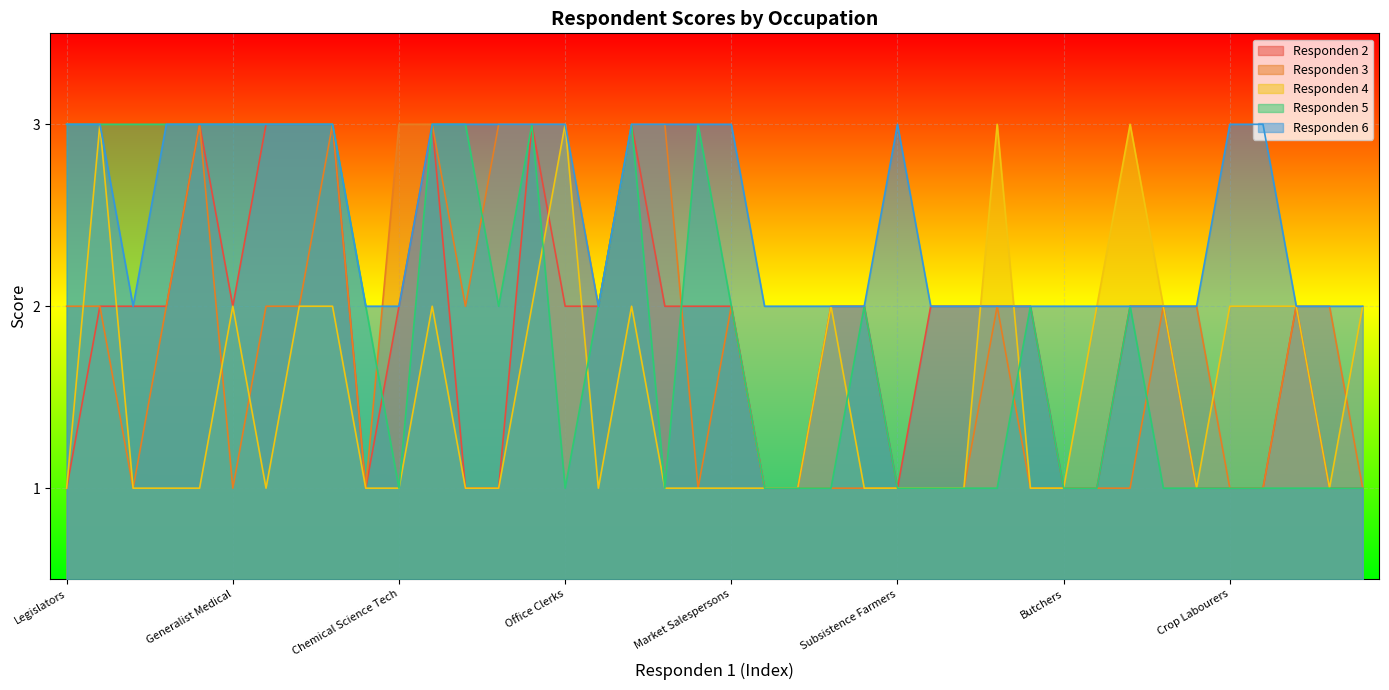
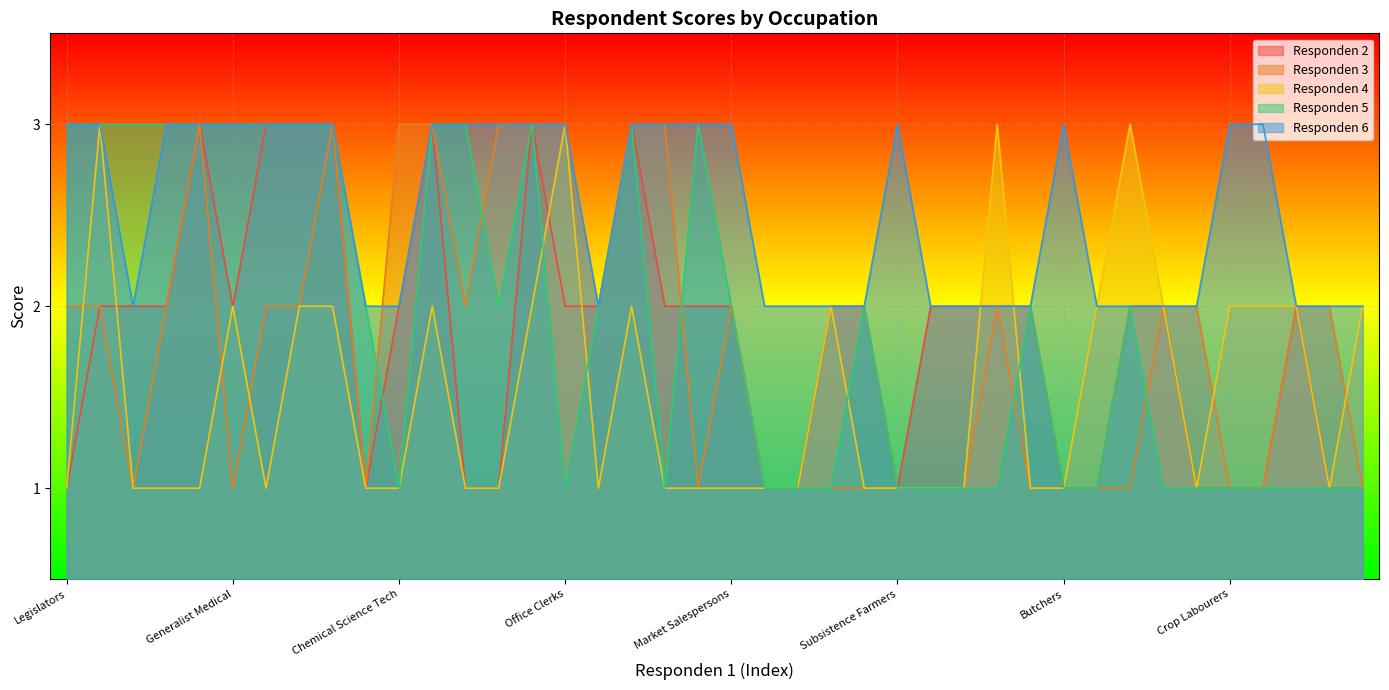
Responden 6, Butchers: 2 -> 3
